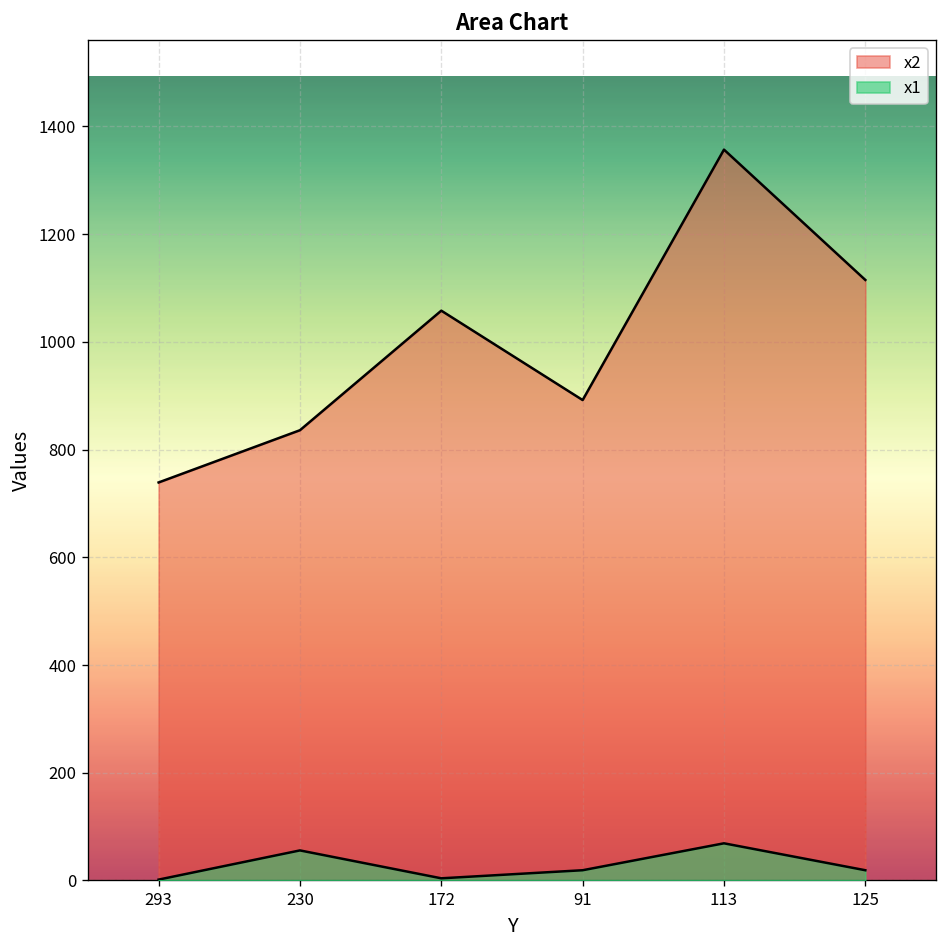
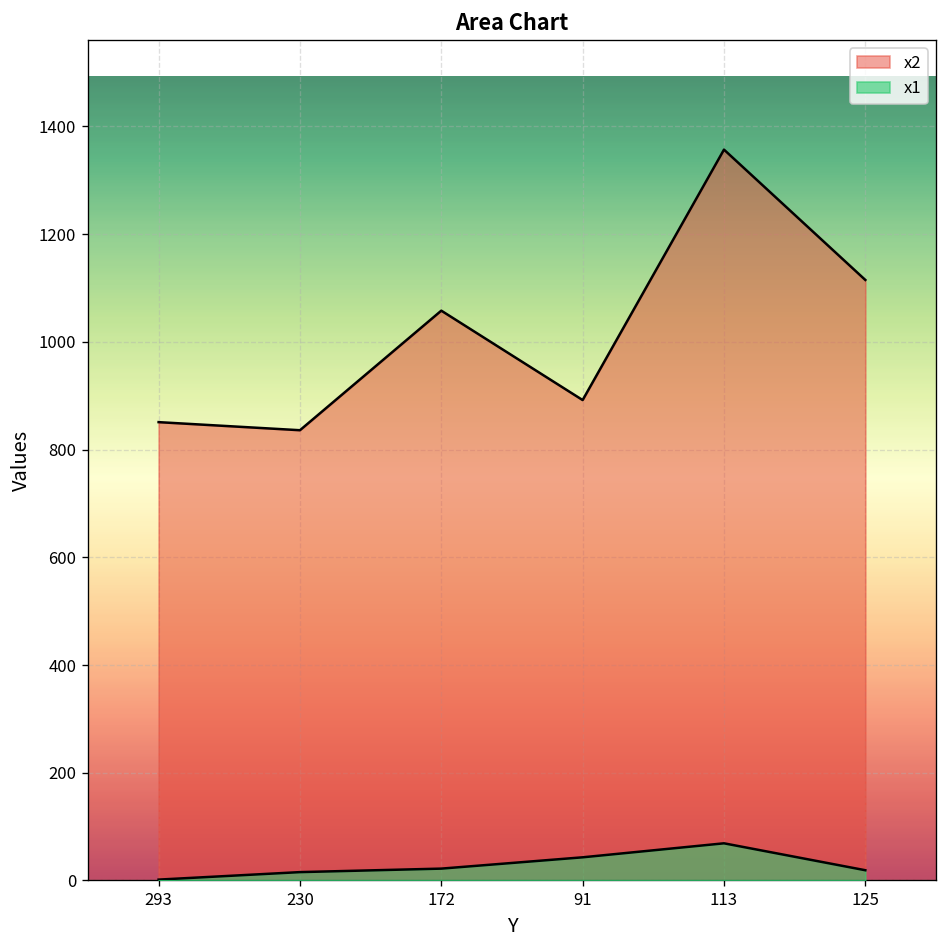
x2, 293: 740 -> 850
x1, 230: 60 -> 20
x1, 172: 0 -> 20
x1, 91: 20 -> 40
